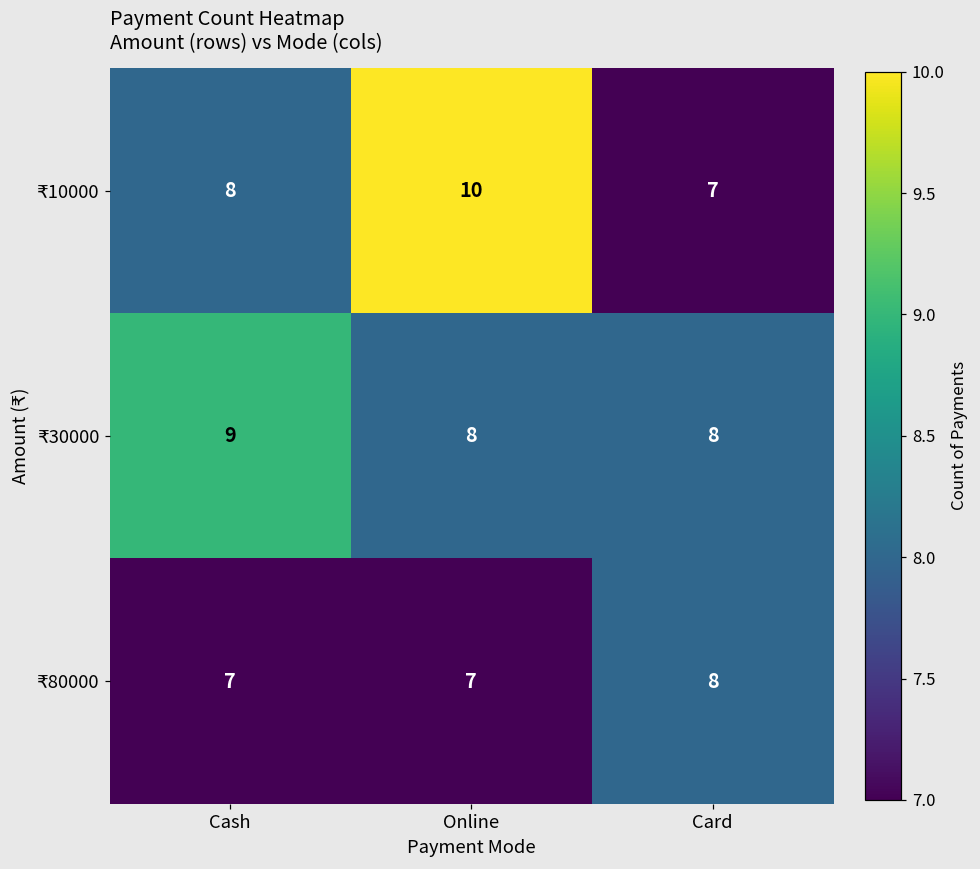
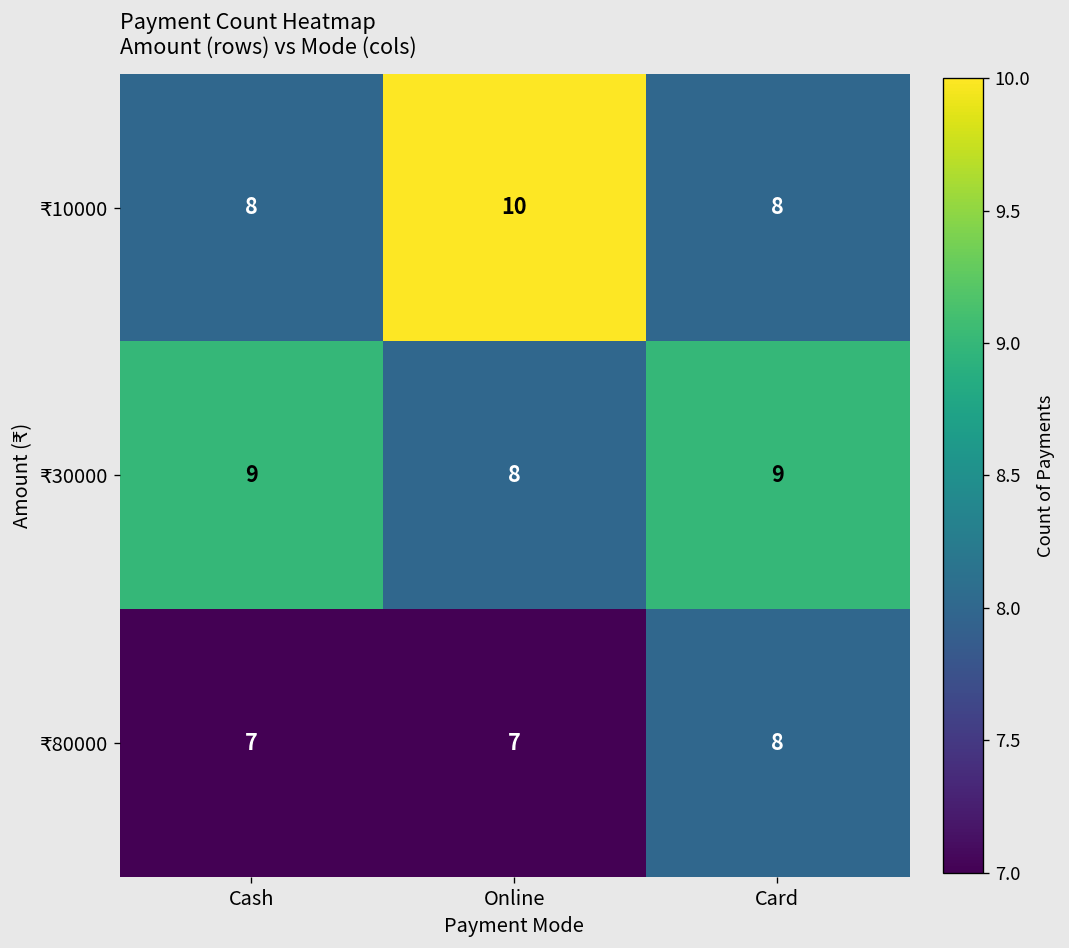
₹10000, Card: 7 -> 8
₹30000, Card: 8 -> 9
